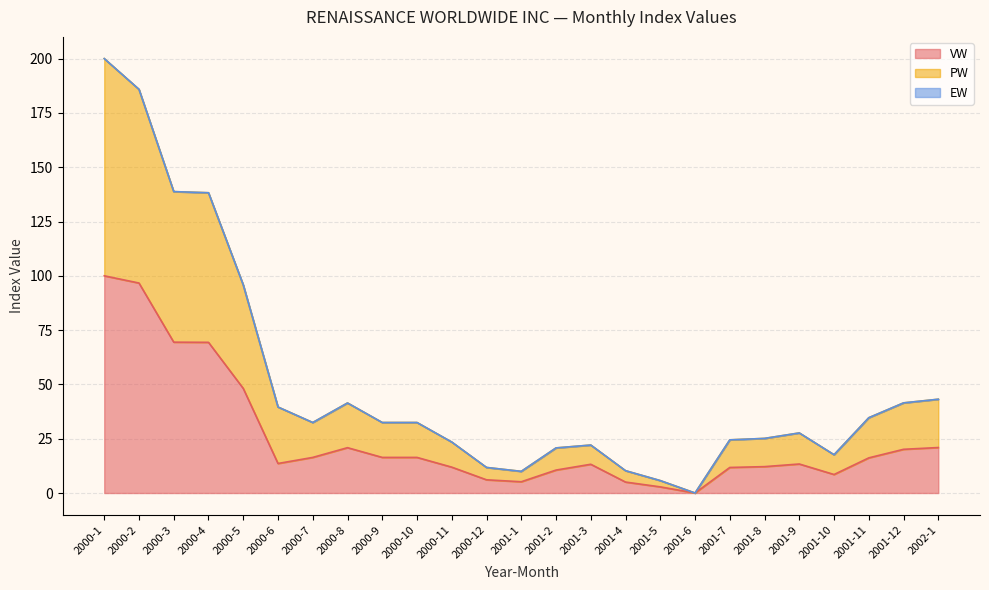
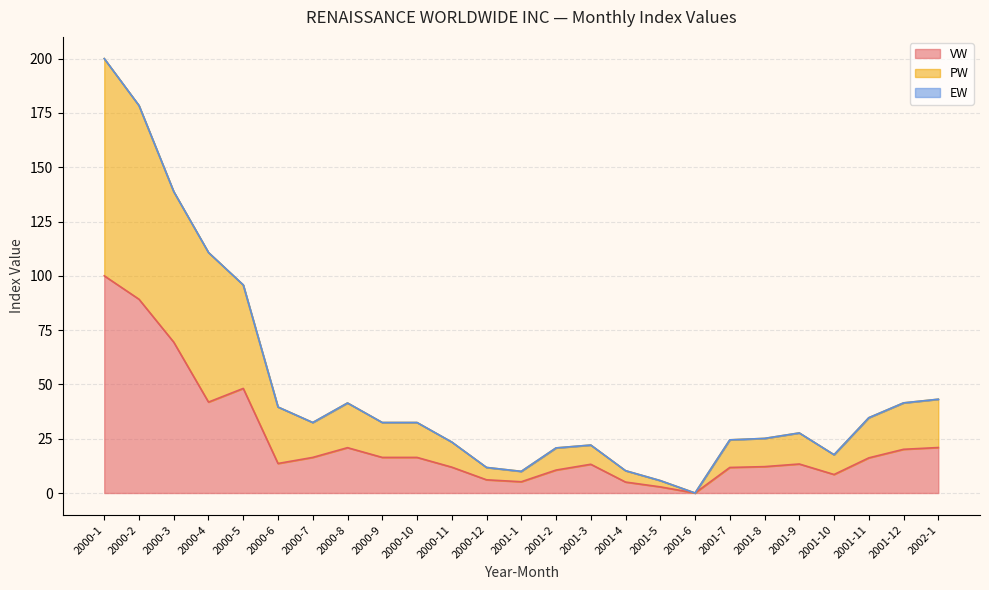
VW, 2000-2: 97 -> 89
VW, 2000-4: 69 -> 42
